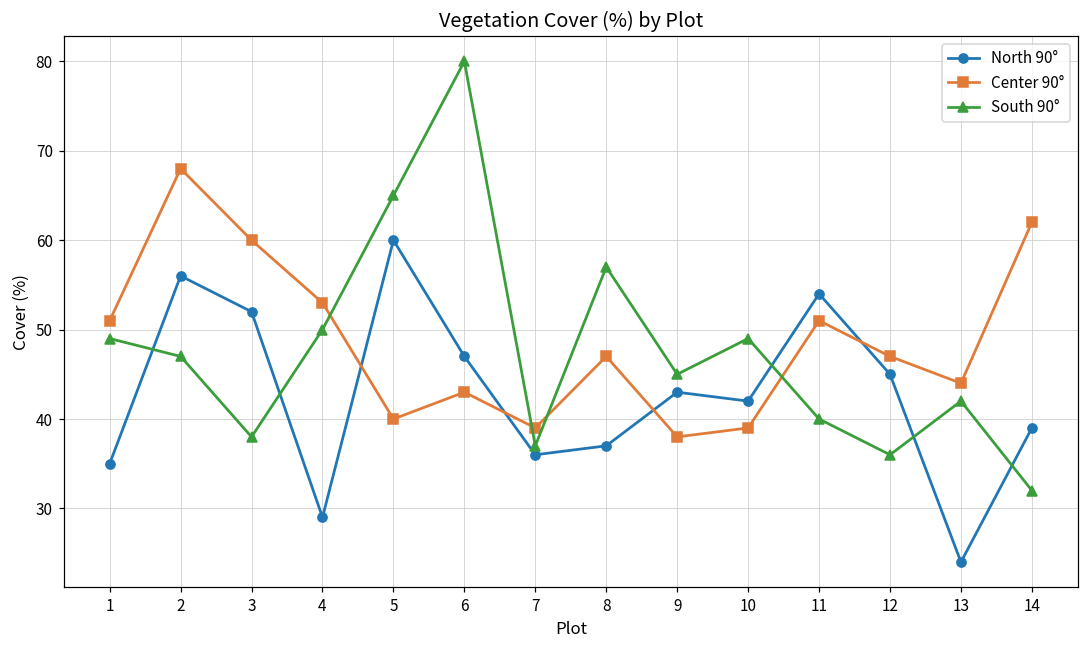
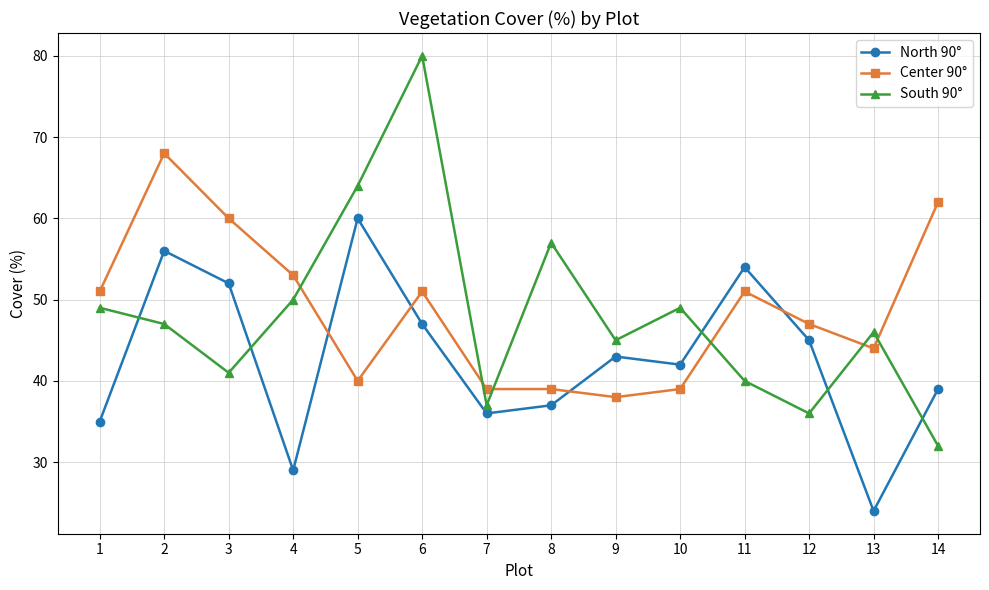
South 90°, 3: 38 -> 41
South 90°, 5: 65 -> 64
Center 90°, 6: 43 -> 51
Center 90°, 8: 47 -> 39
South 90°, 13: 42 -> 46
